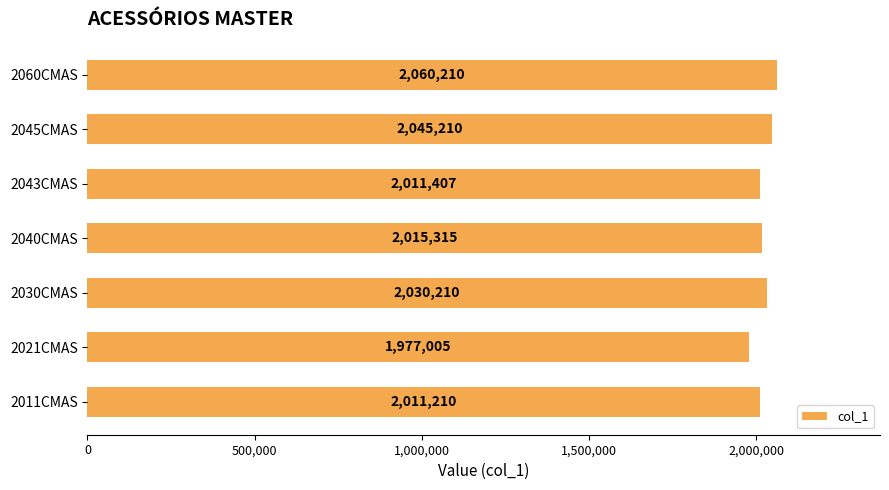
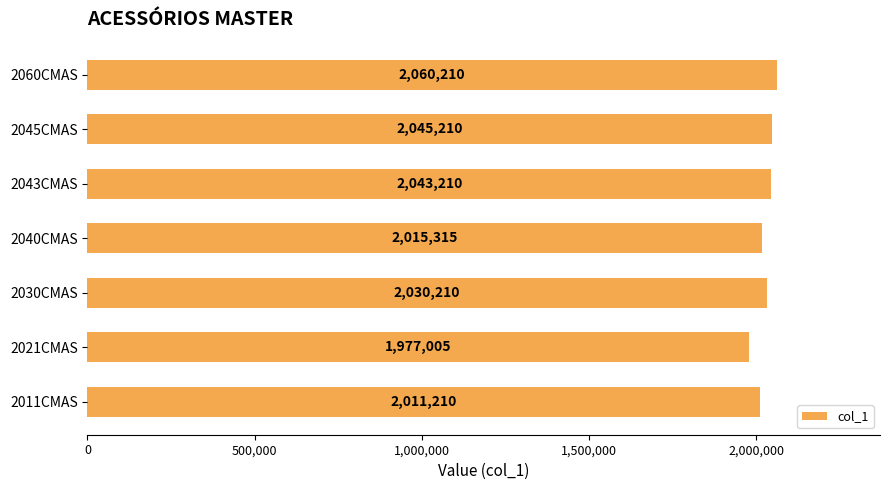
2043CMAS: 2,011,407 -> 2,043,210
